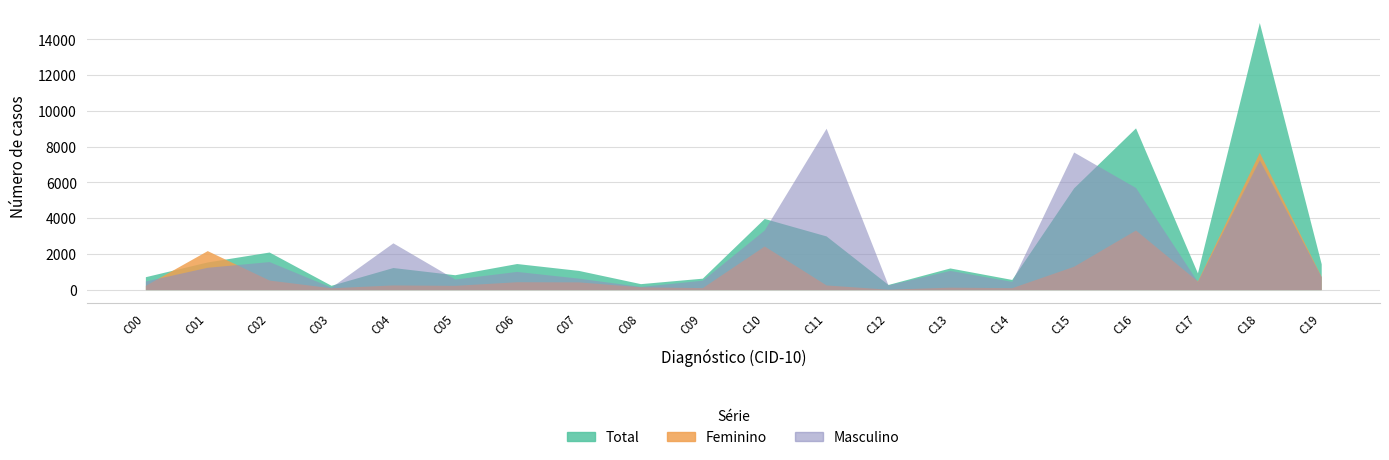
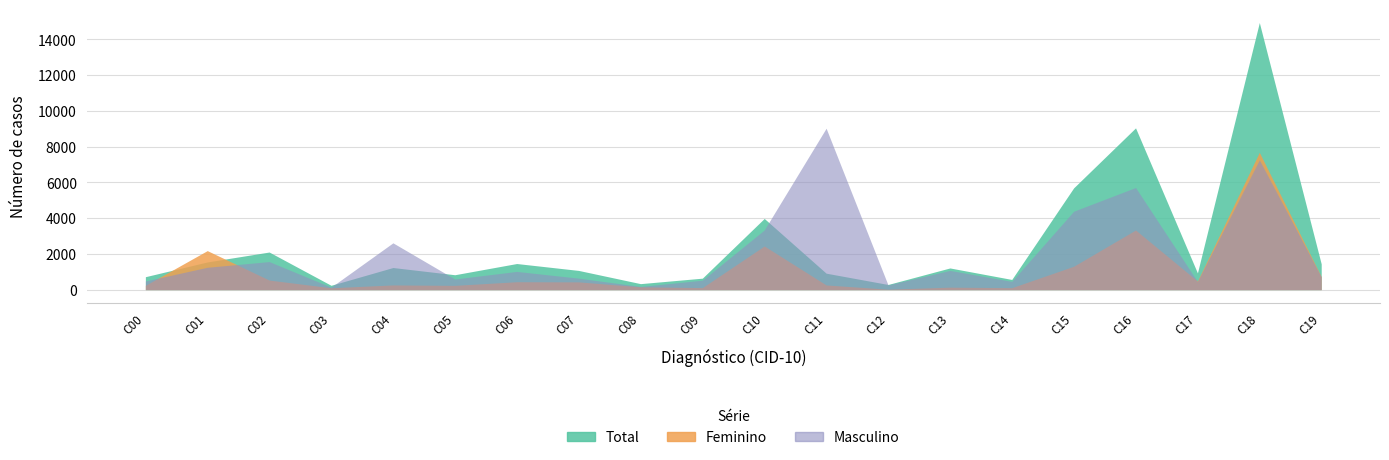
Total, C11: 3000 -> 900
Masculino, C15: 7700 -> 4400
